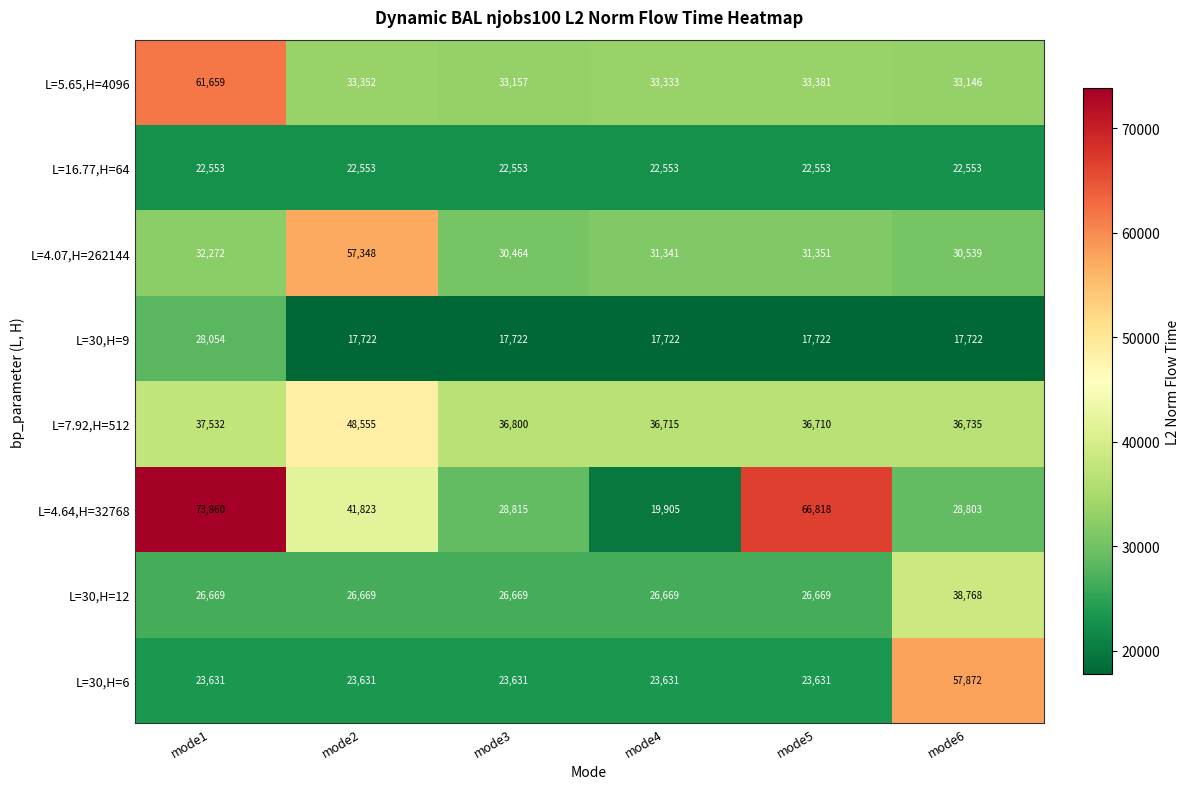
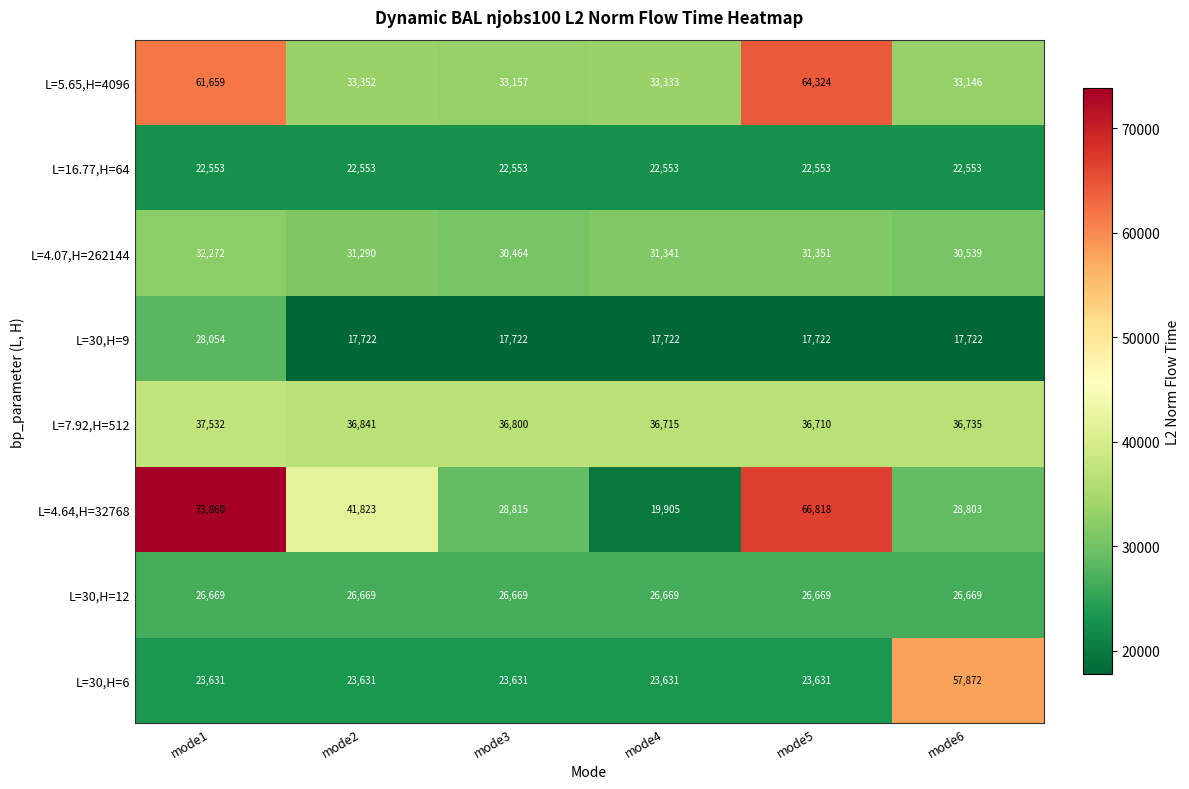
L=5.65,H=4096, mode5: 33,381 -> 64,324
L=4.07,H=262144, mode2: 57,348 -> 31,290
L=7.92,H=512, mode2: 48,555 -> 36,841
L=30,H=12, mode6: 38,768 -> 26,669
